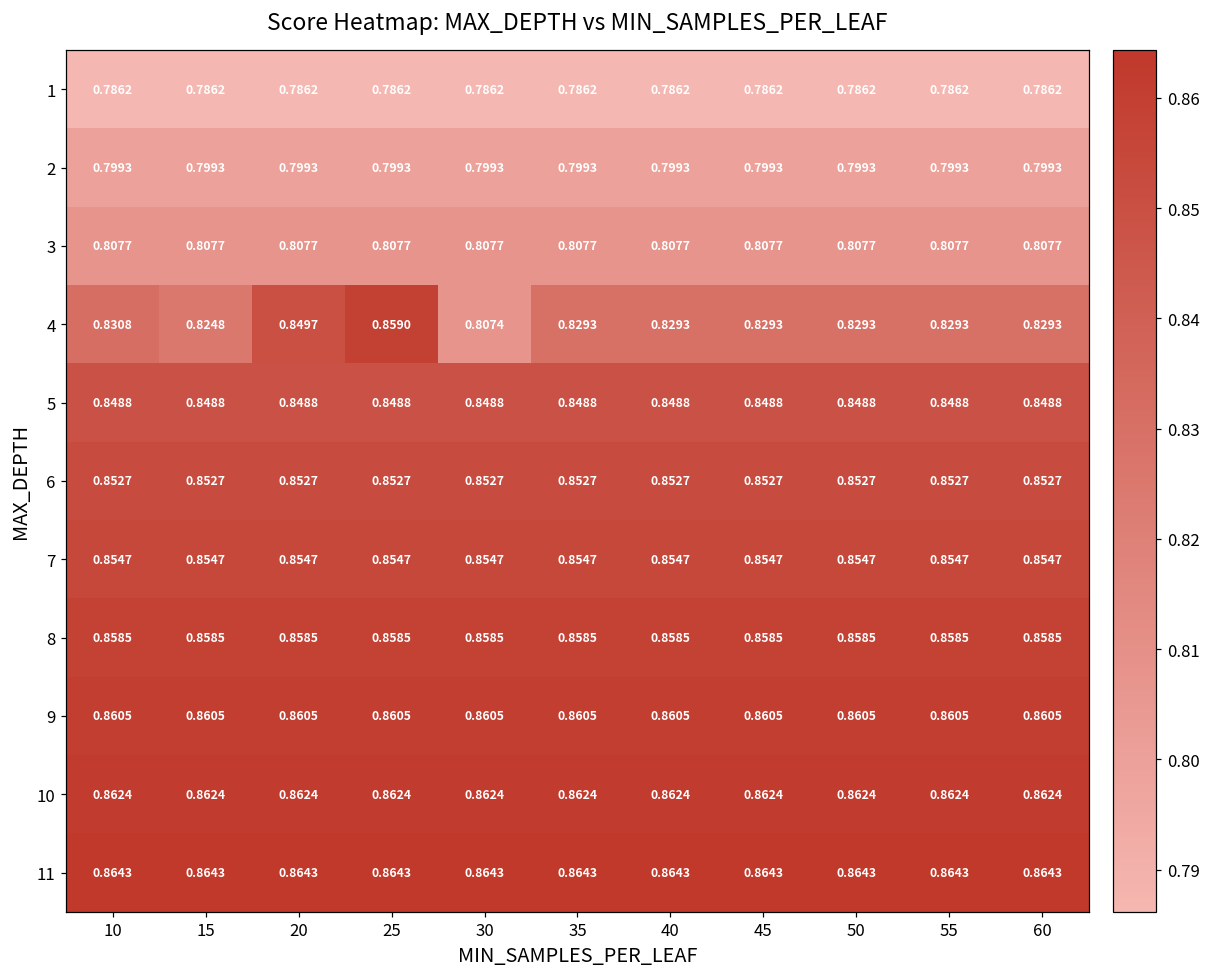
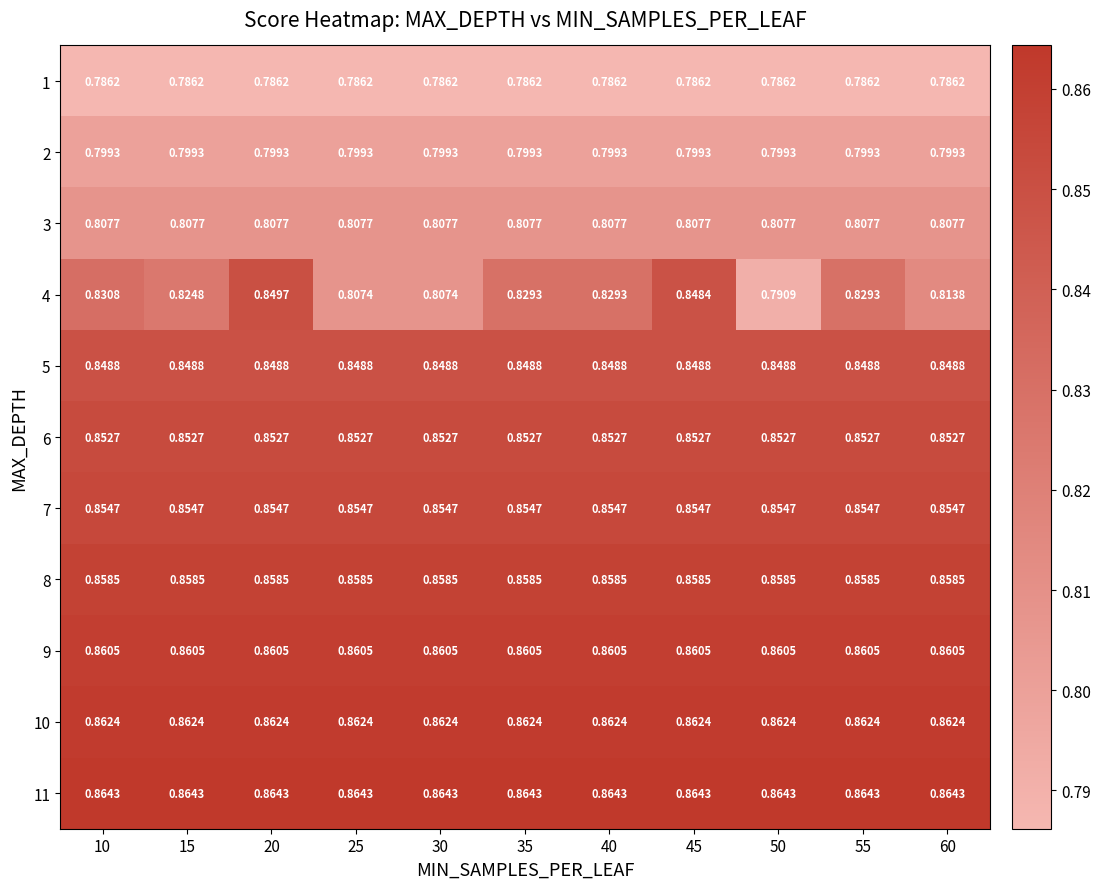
4, 25: 0.8590 -> 0.8074
4, 45: 0.8293 -> 0.8484
4, 50: 0.8293 -> 0.7909
4, 60: 0.8293 -> 0.8138
